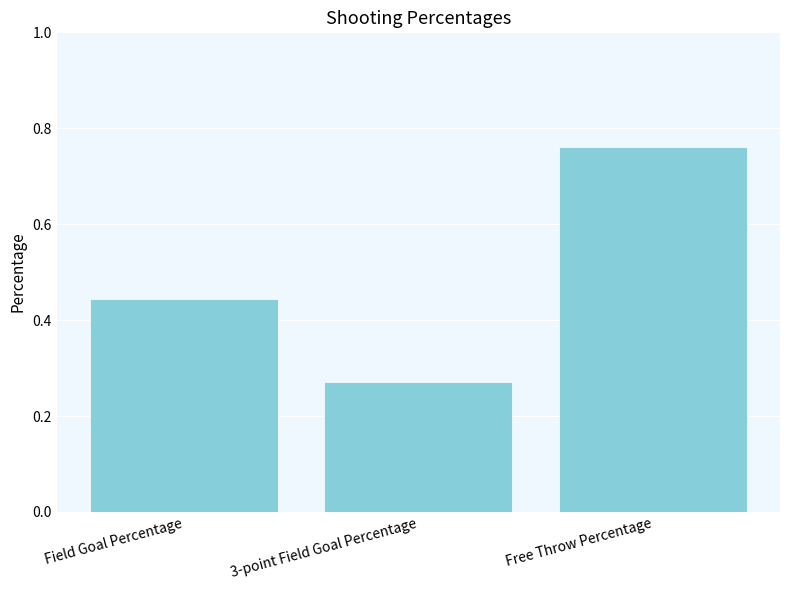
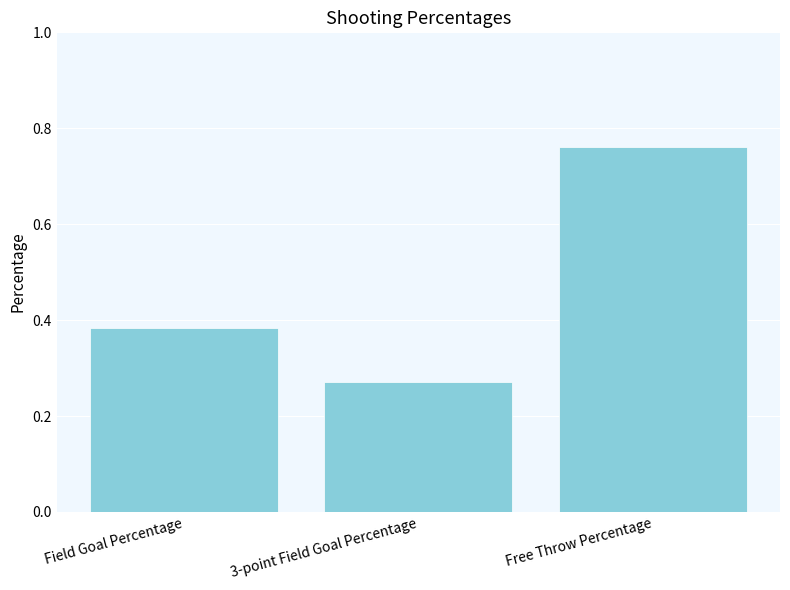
Field Goal Percentage: 0.44 -> 0.38
